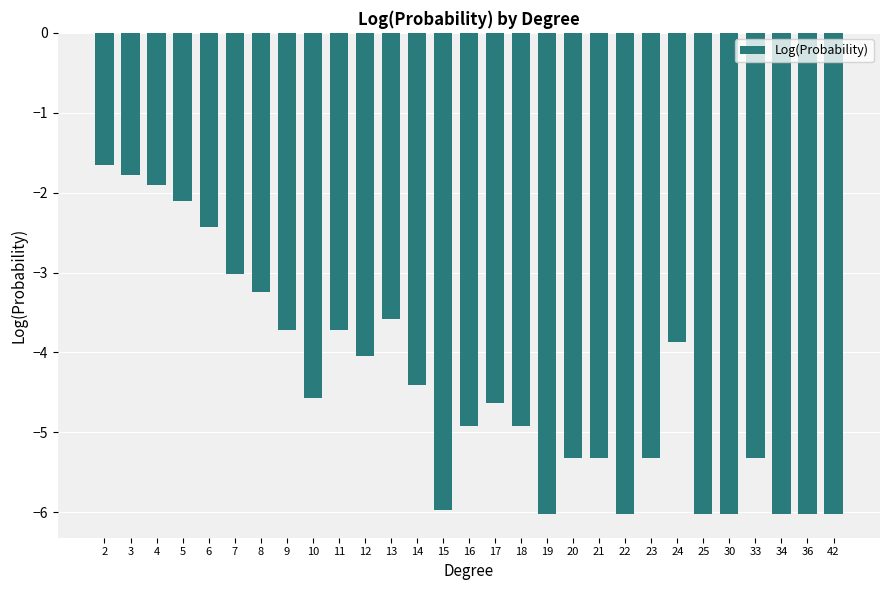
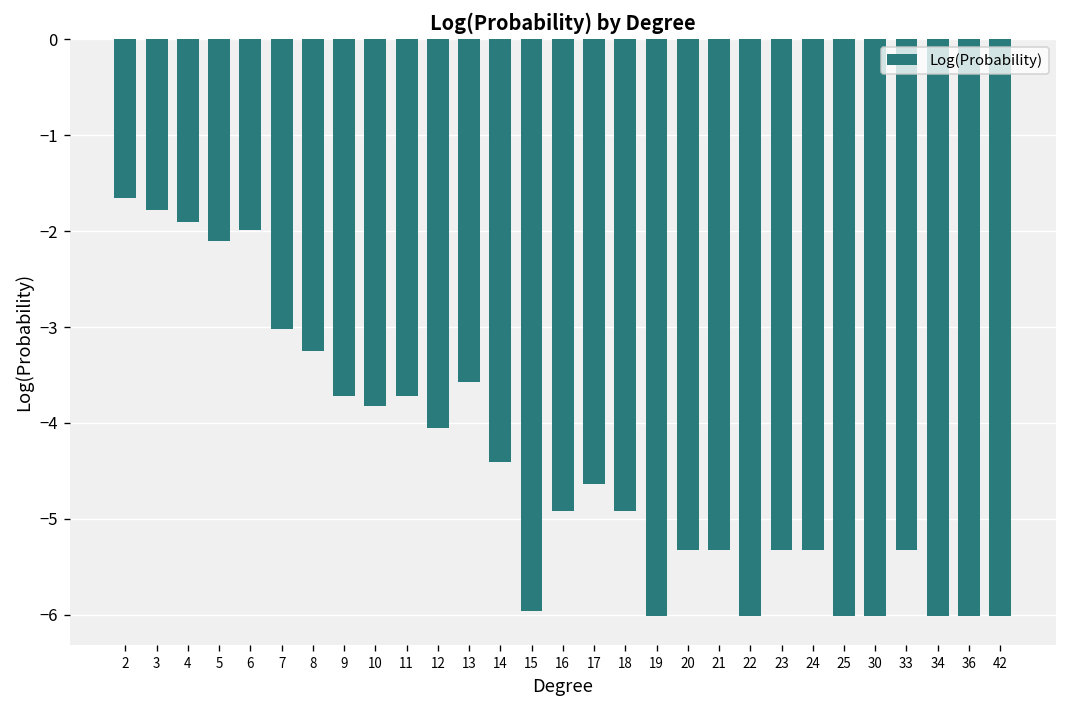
6: -2.4 -> -2.0
10: -4.6 -> -3.8
24: -3.9 -> -5.3
